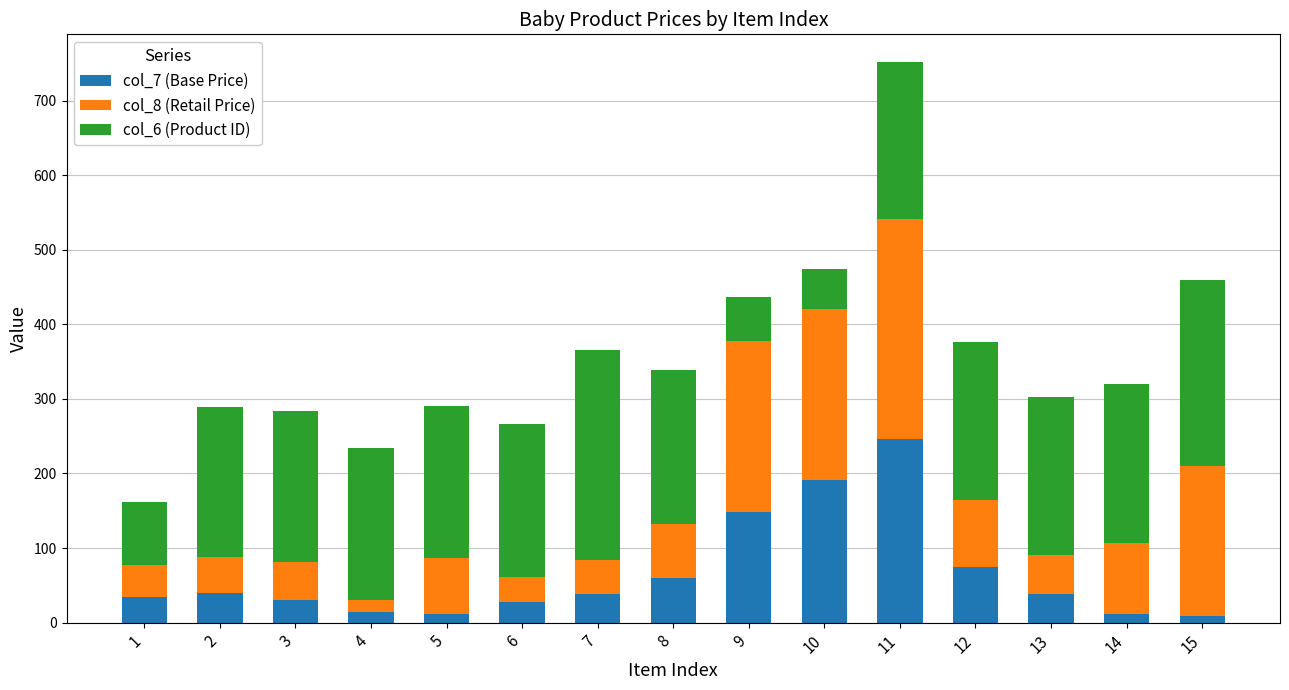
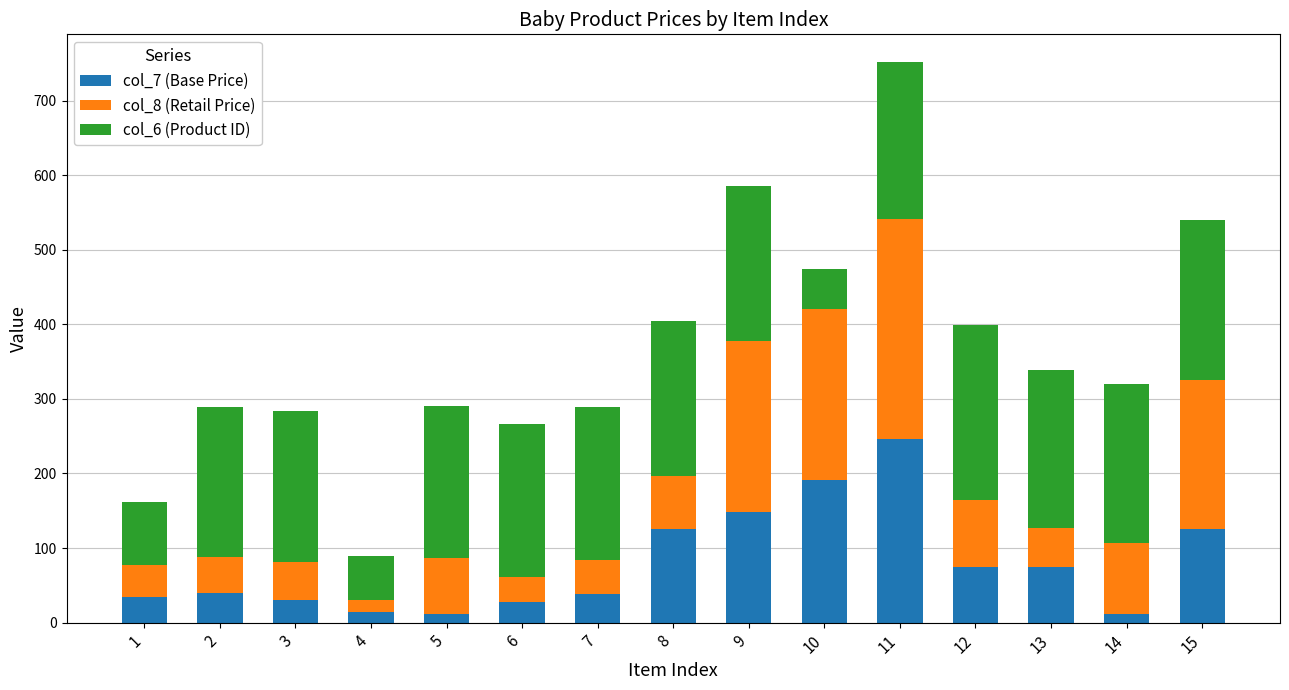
col_6 (Product ID), 4: 200 -> 60
col_6 (Product ID), 7: 280 -> 210
col_7 (Base Price), 8: 60 -> 130
col_6 (Product ID), 9: 60 -> 210
col_6 (Product ID), 12: 210 -> 230
col_7 (Base Price), 13: 40 -> 80
col_7 (Base Price), 15: 10 -> 130
col_6 (Product ID), 15: 250 -> 210
